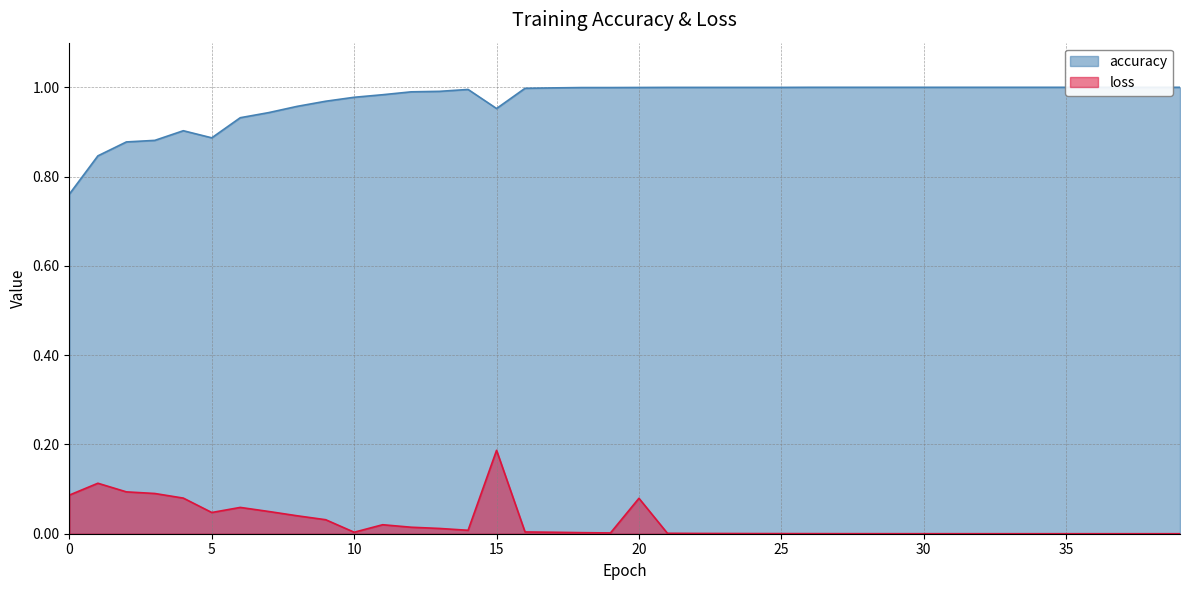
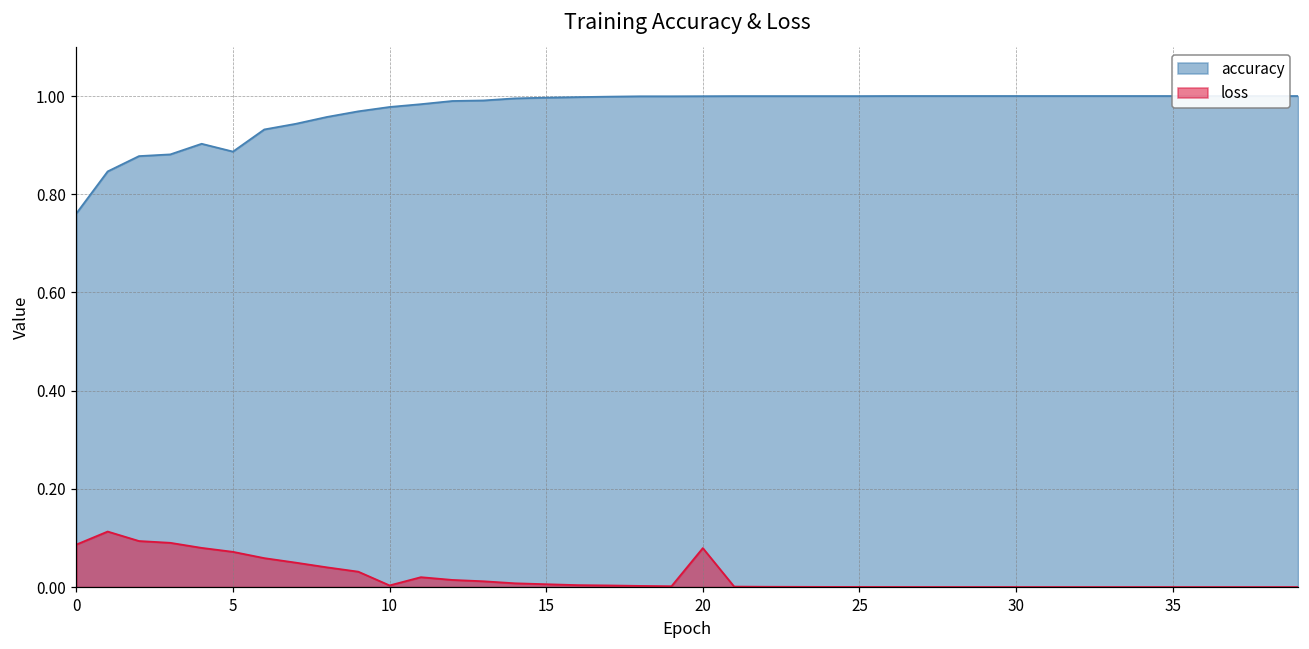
loss, 5: 0.05 -> 0.07
accuracy, 15: 0.95 -> 1.00
loss, 15: 0.19 -> 0.01
